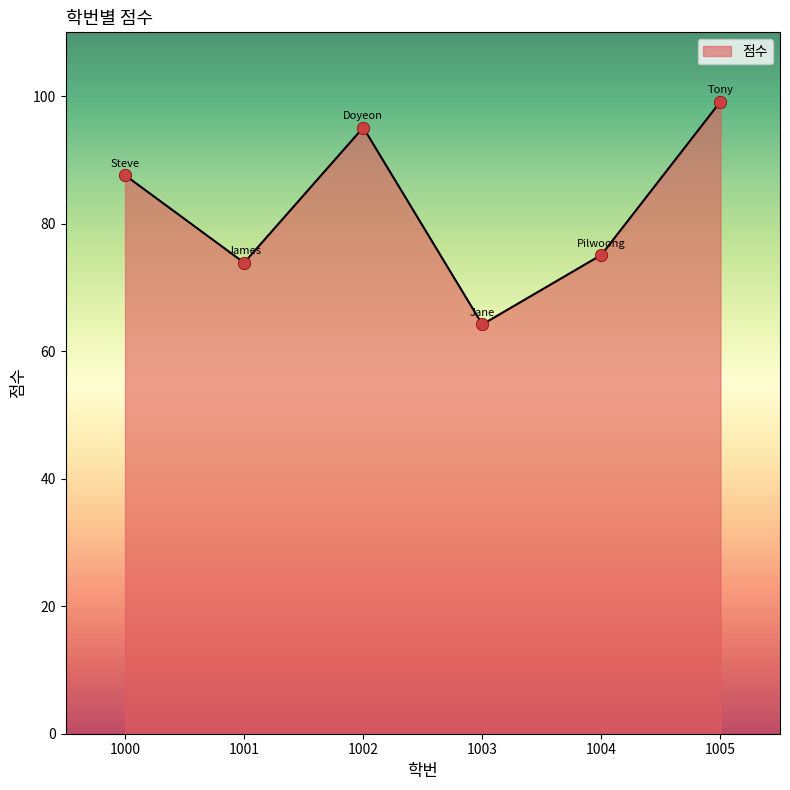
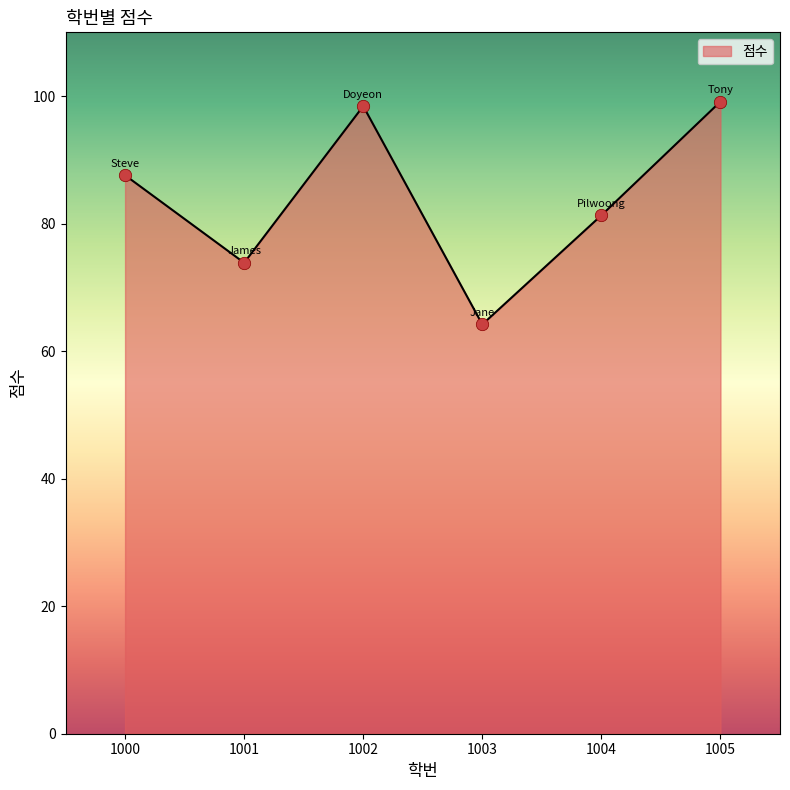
1002: 95 -> 98
1004: 75 -> 81
